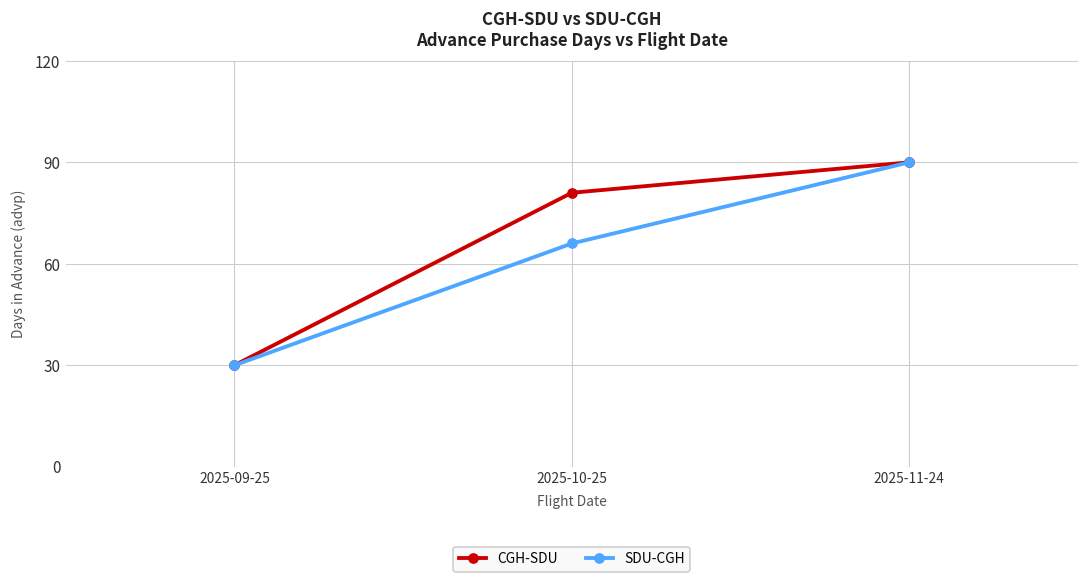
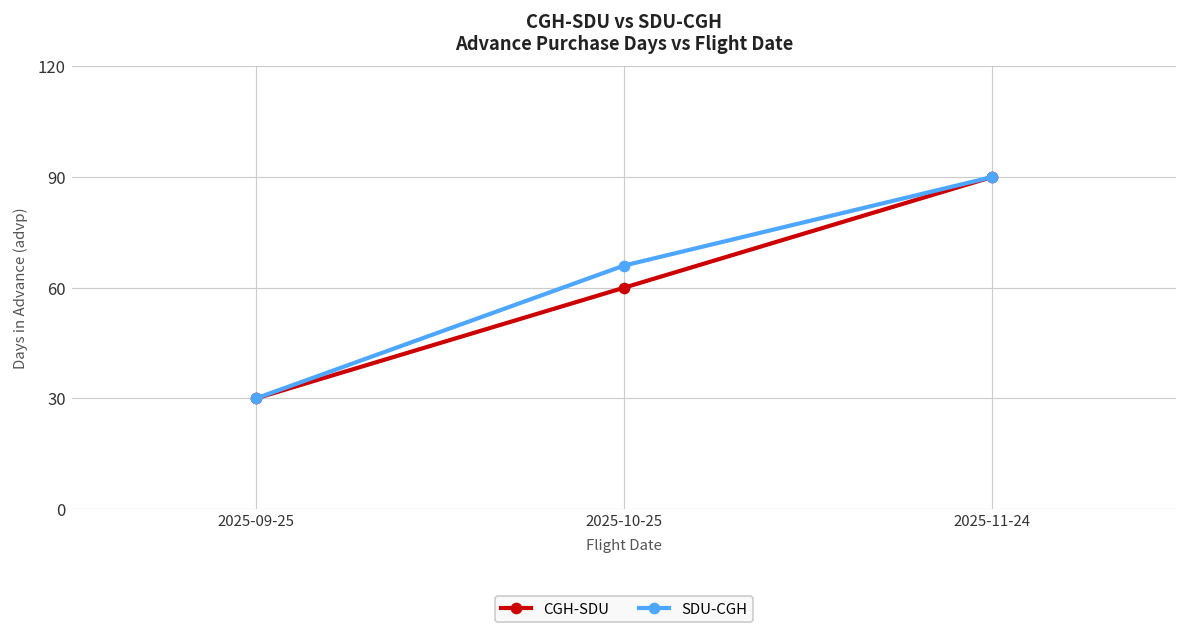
CGH-SDU, 2025-10-25: 81 -> 60
